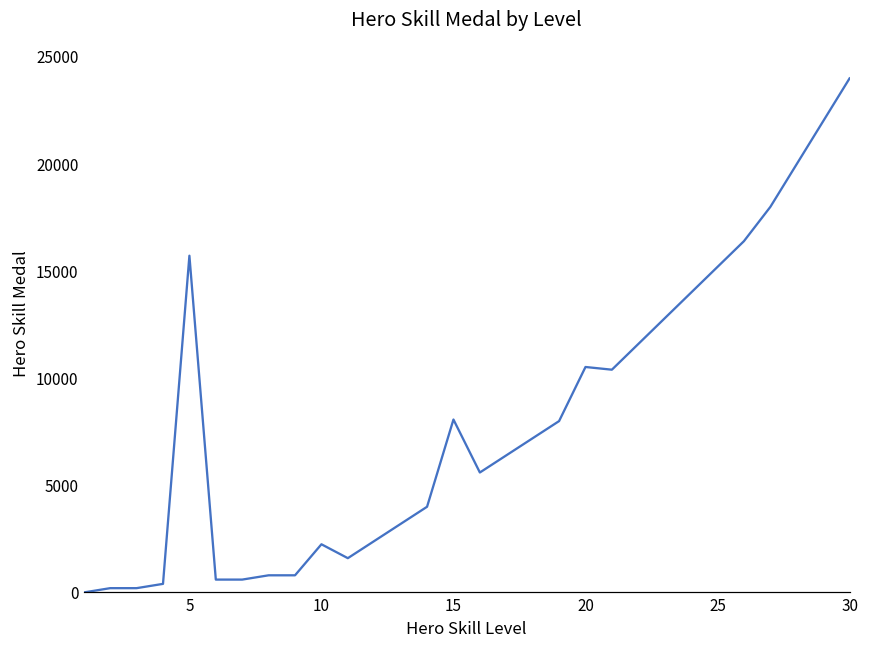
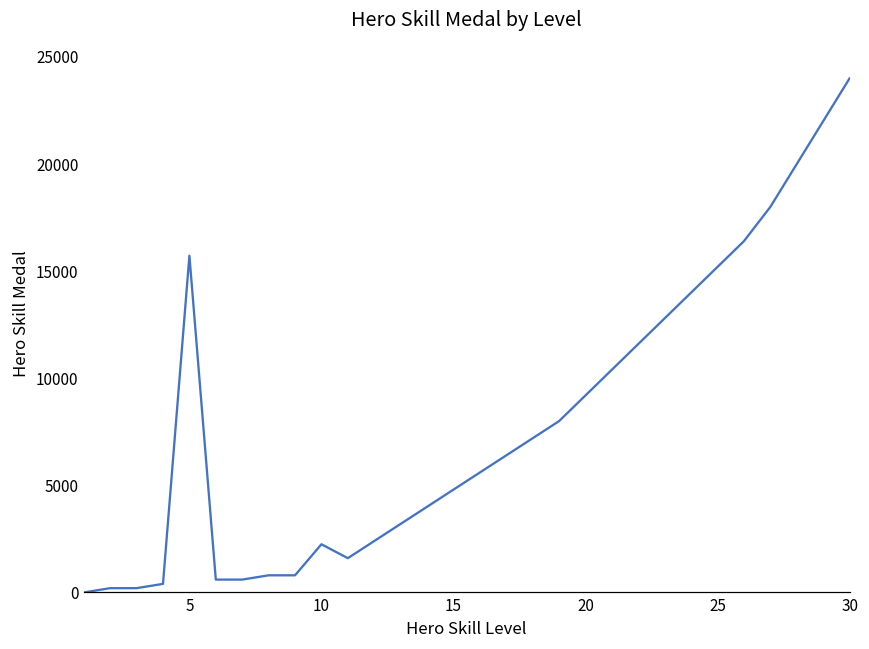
15: 8100 -> 4800
20: 10500 -> 9200
